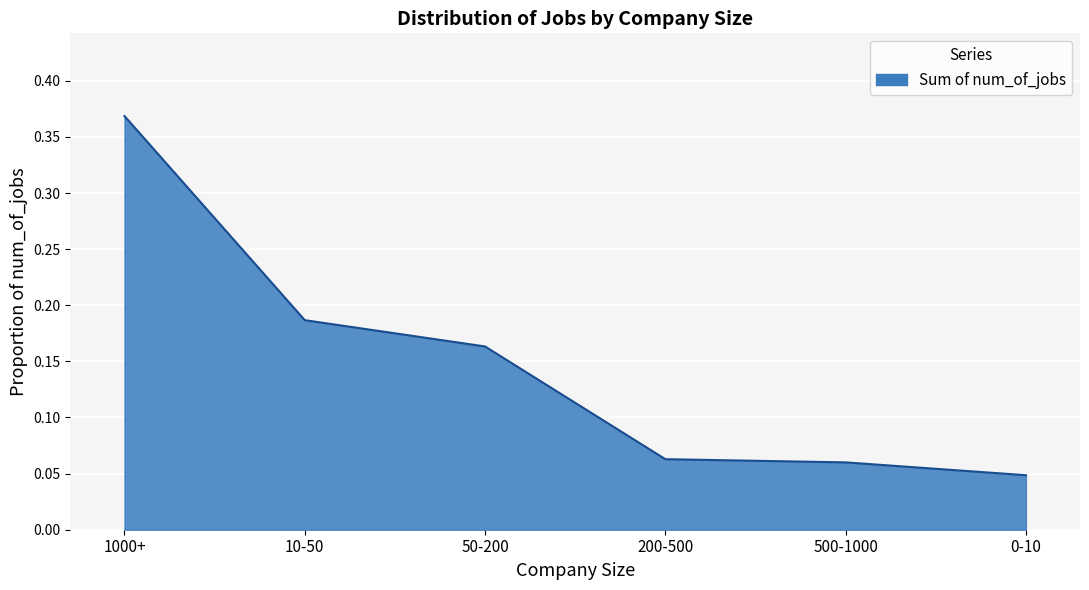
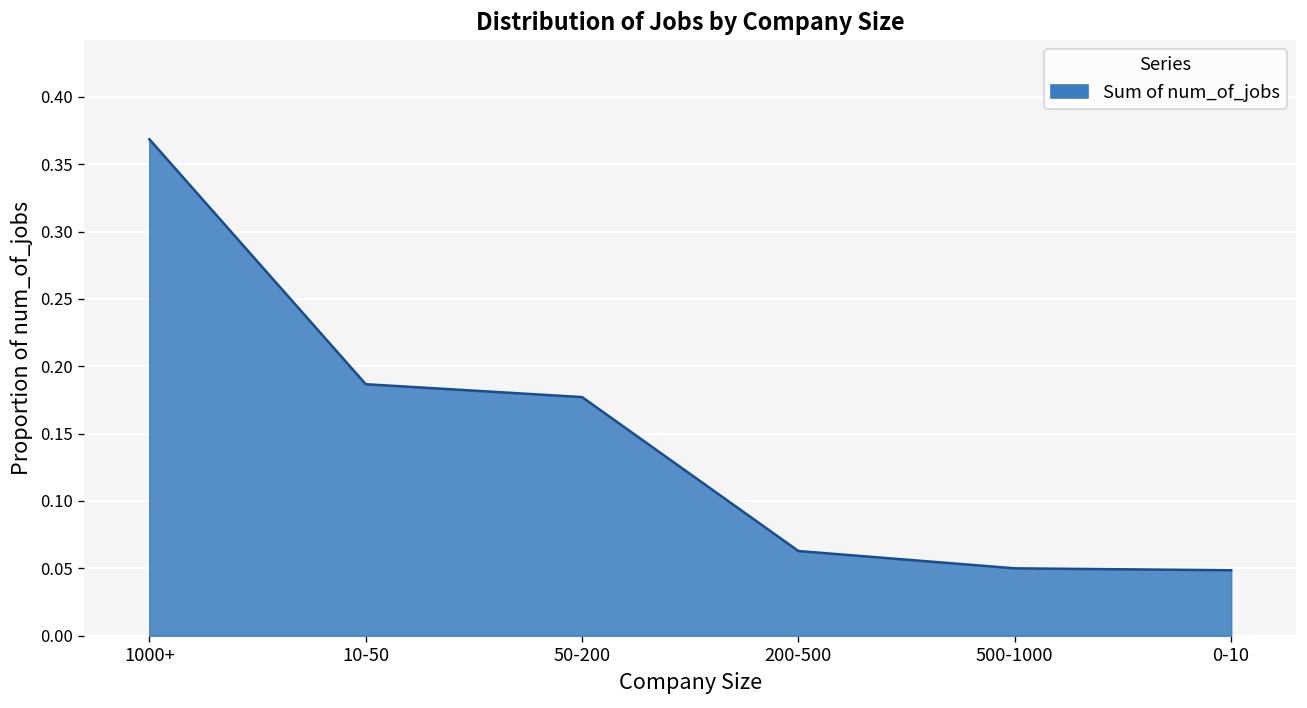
50-200: 0.163 -> 0.177
500-1000: 0.06 -> 0.05
